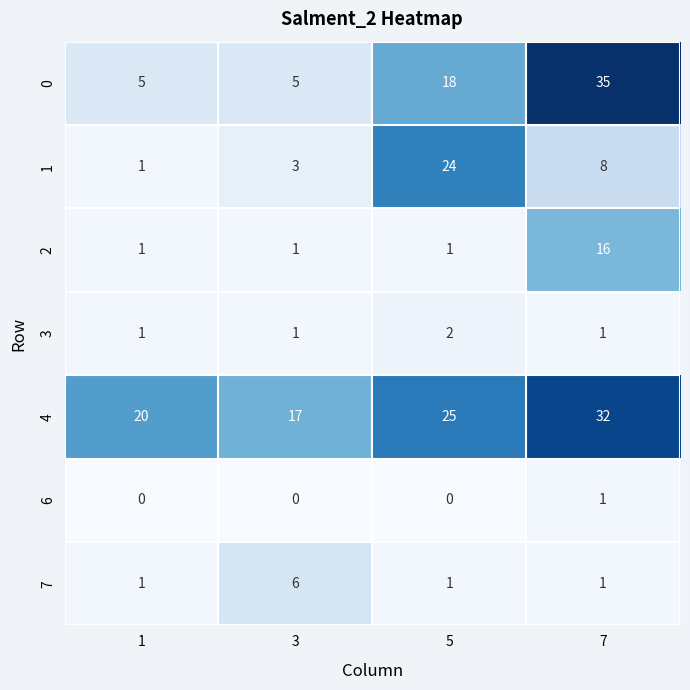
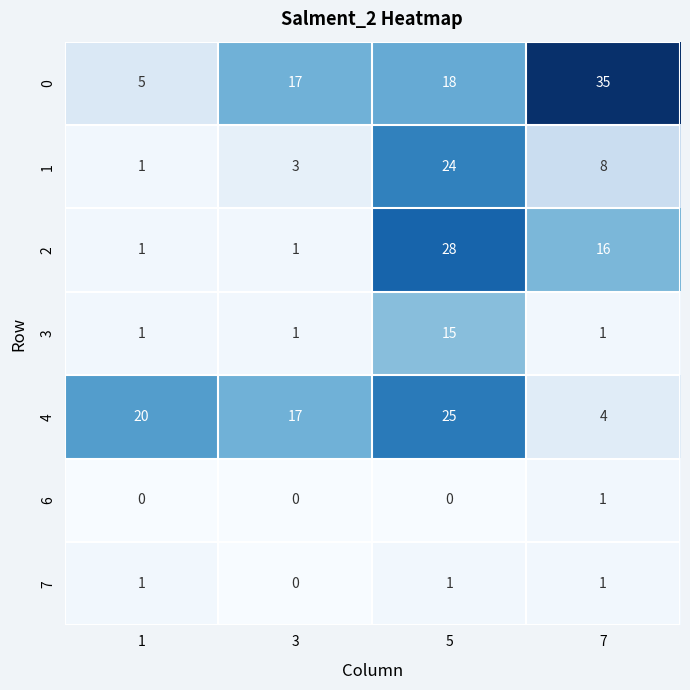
0, 3: 5 -> 17
2, 5: 1 -> 28
3, 5: 2 -> 15
4, 7: 32 -> 4
7, 3: 6 -> 0
